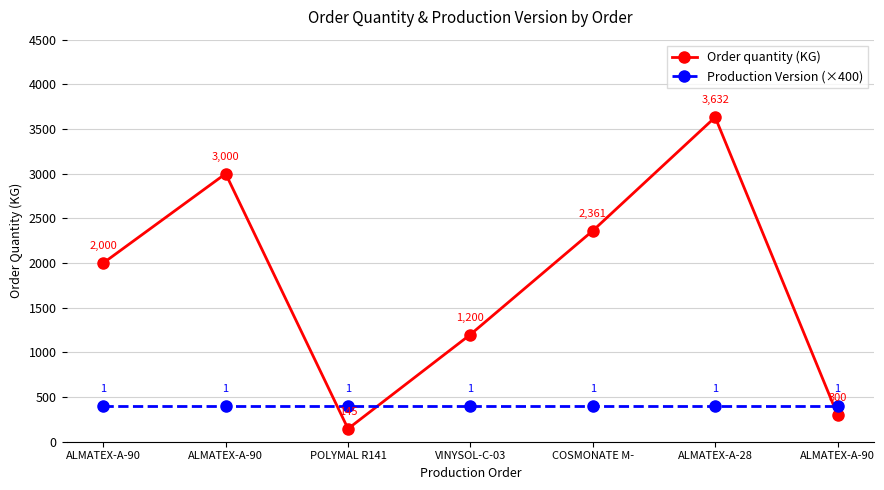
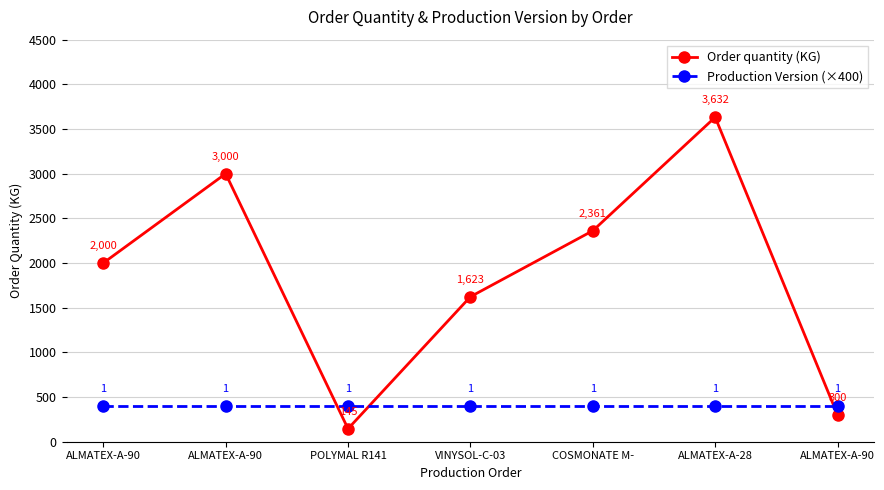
Order quantity (KG), VINYSOL-C-03: 1,200 -> 1,623
